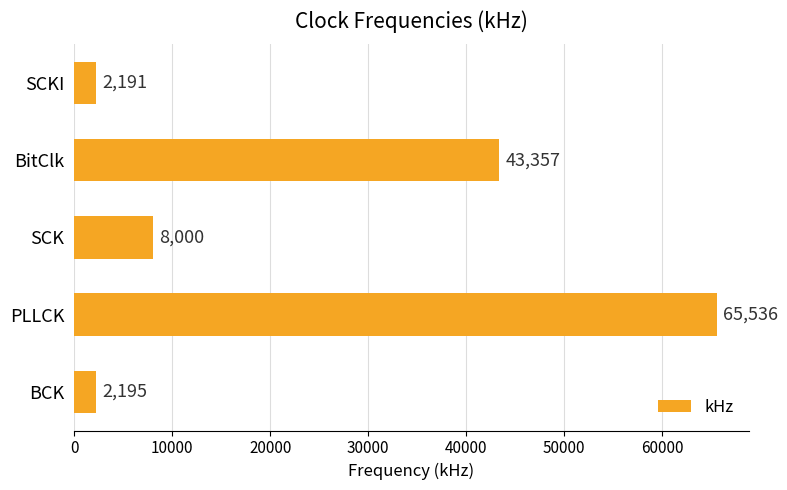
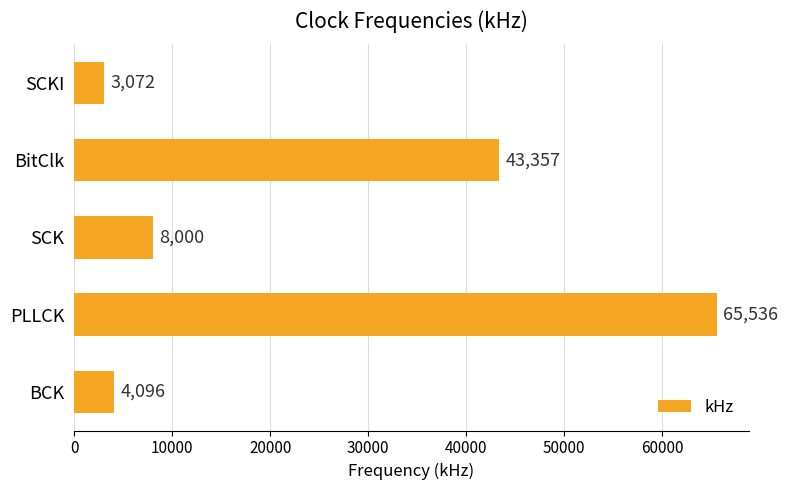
SCKI: 2,191 -> 3,072
BCK: 2,195 -> 4,096
